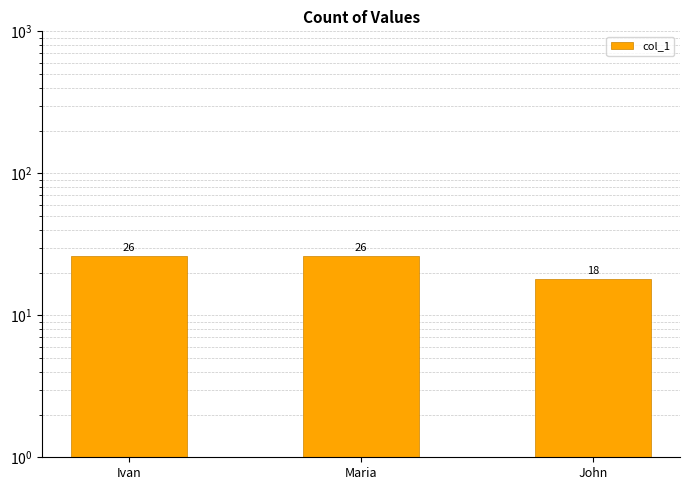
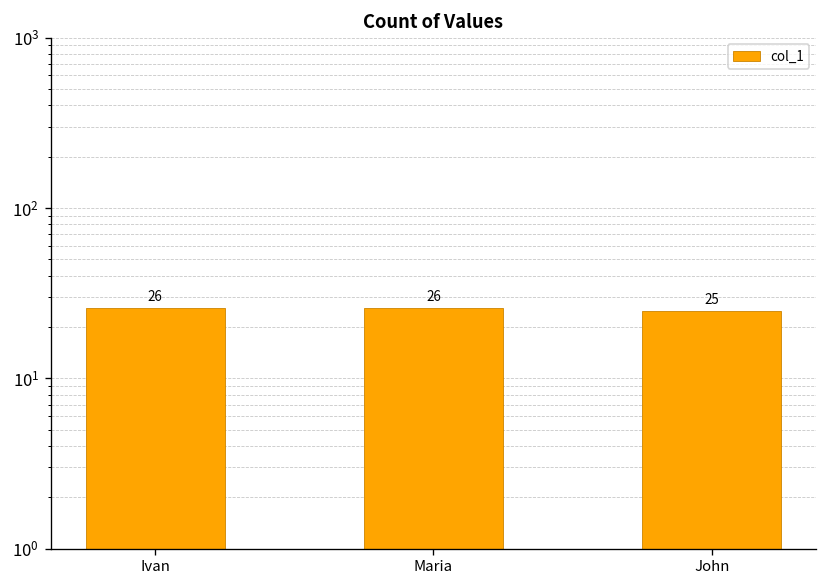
John: 18 -> 25
